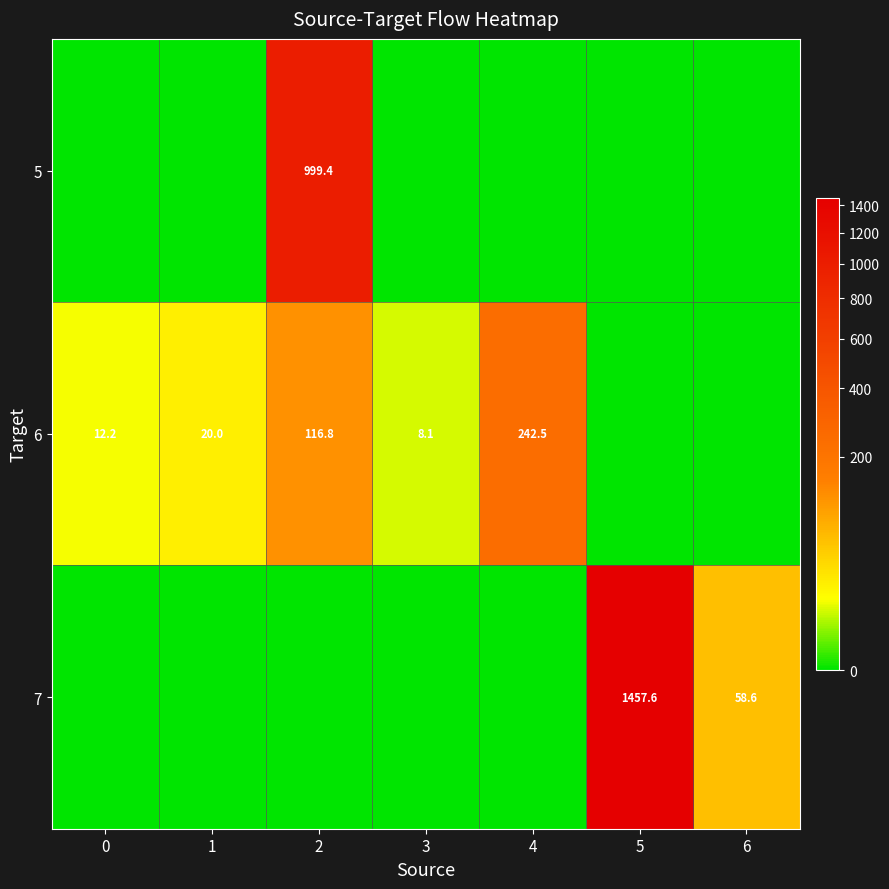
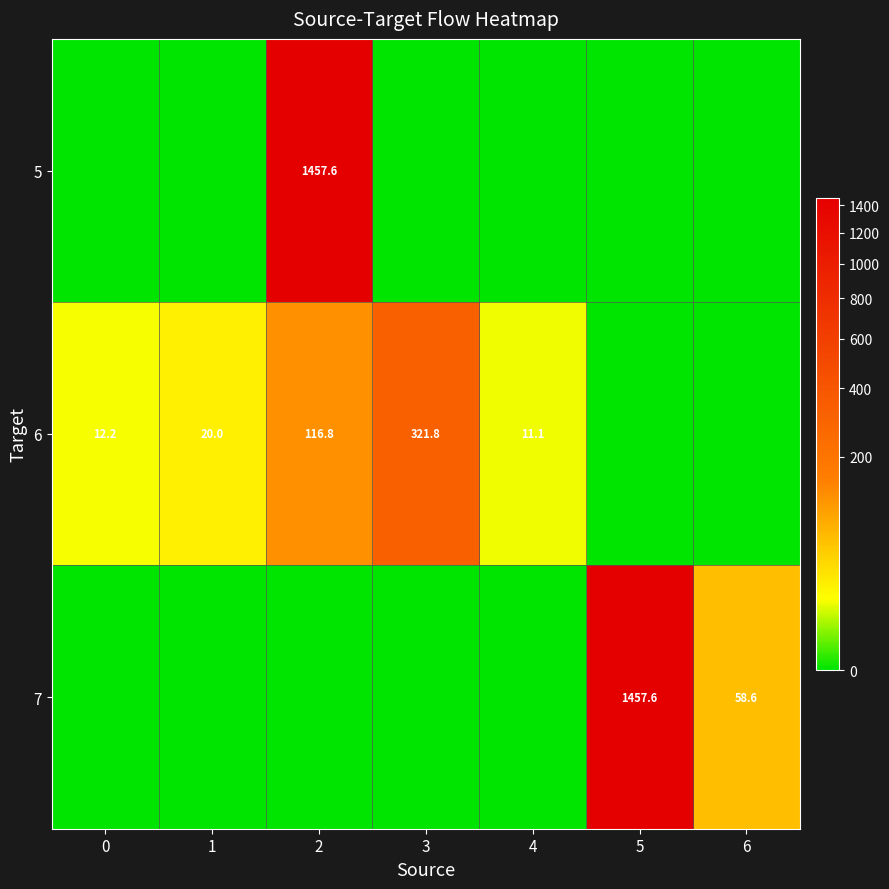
5, 2: 999.4 -> 1457.6
6, 3: 8.1 -> 321.8
6, 4: 242.5 -> 11.1
